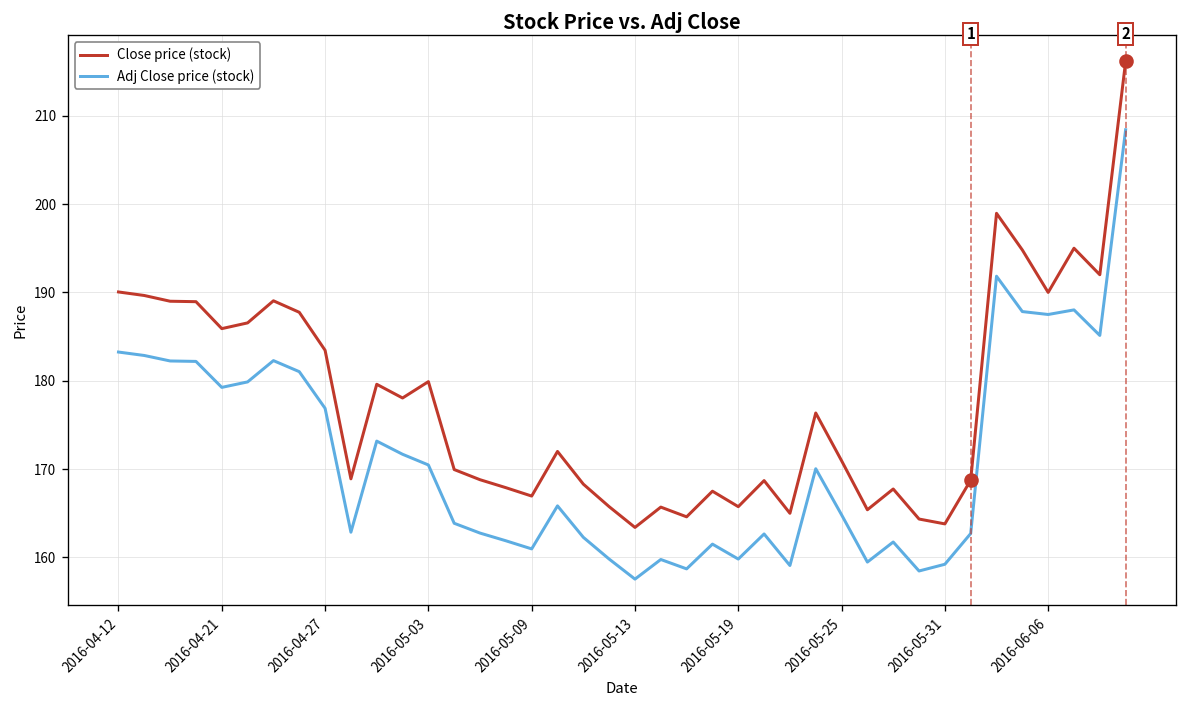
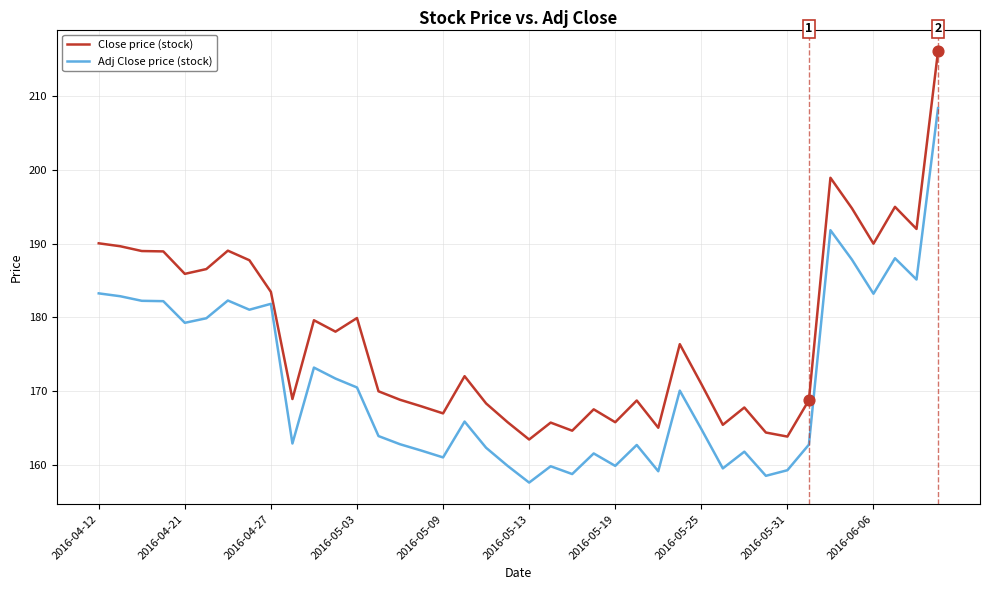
Adj Close price (stock), 2016-04-27: 177 -> 182
Adj Close price (stock), 2016-06-06: 188 -> 183
